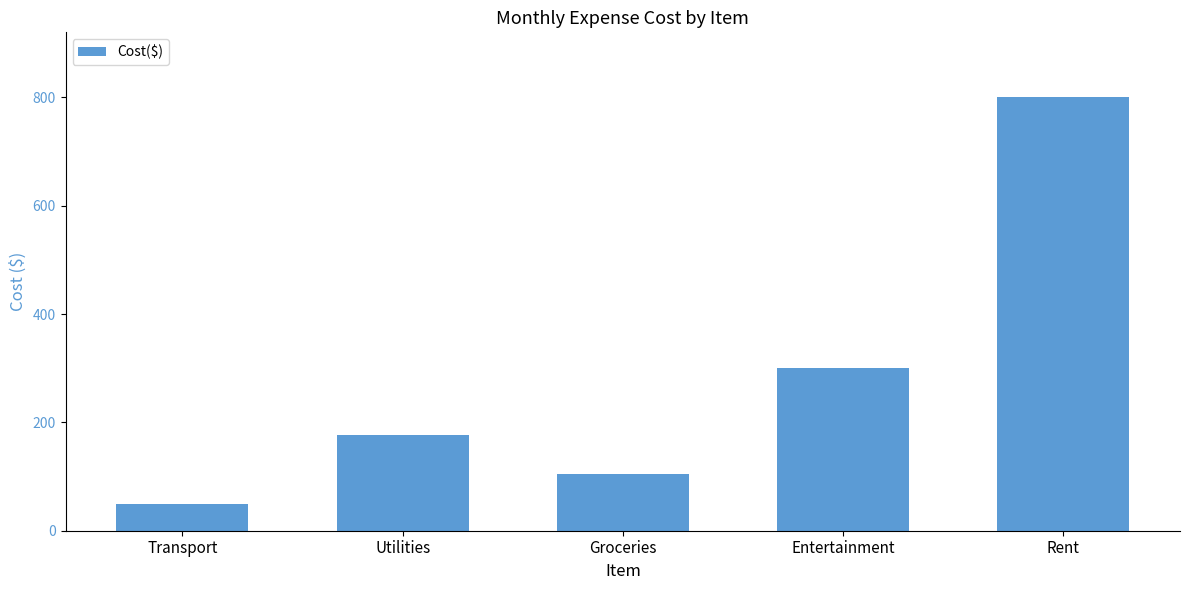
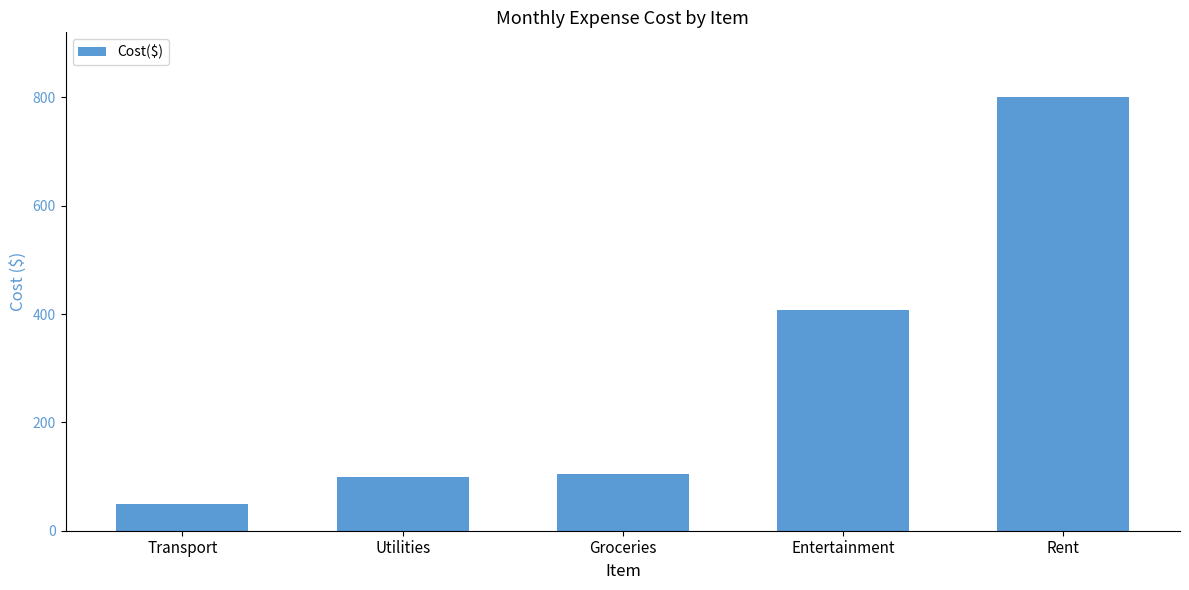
Utilities: 180 -> 100
Entertainment: 300 -> 410
